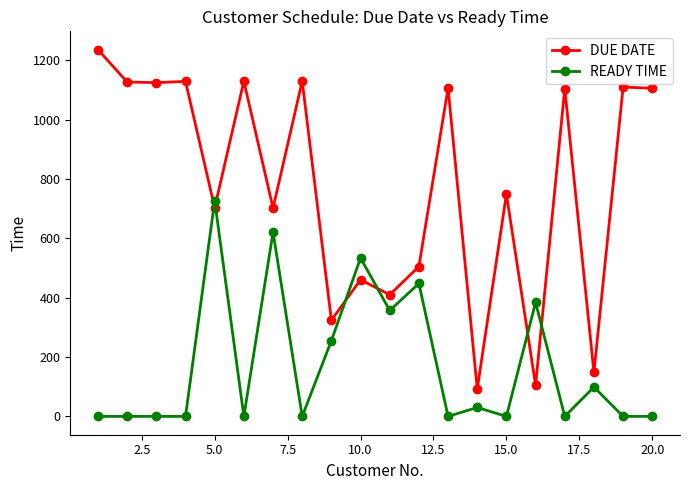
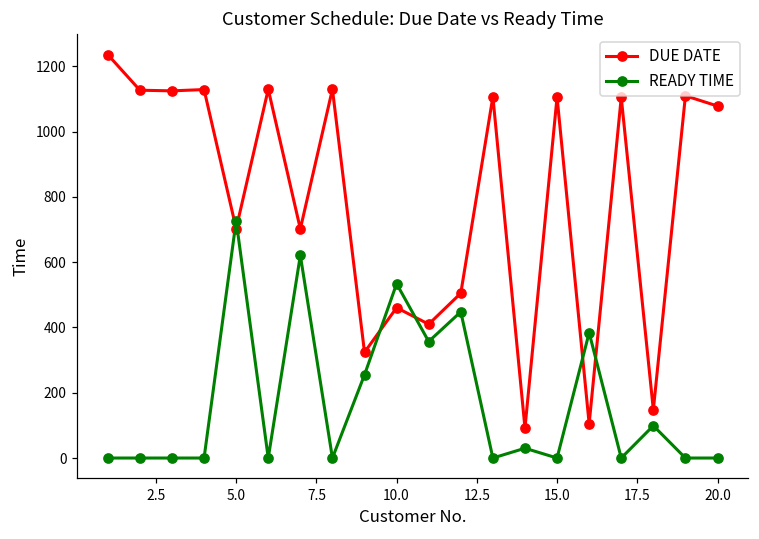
DUE DATE, 15.0: 750 -> 1110
DUE DATE, 20.0: 1110 -> 1080
